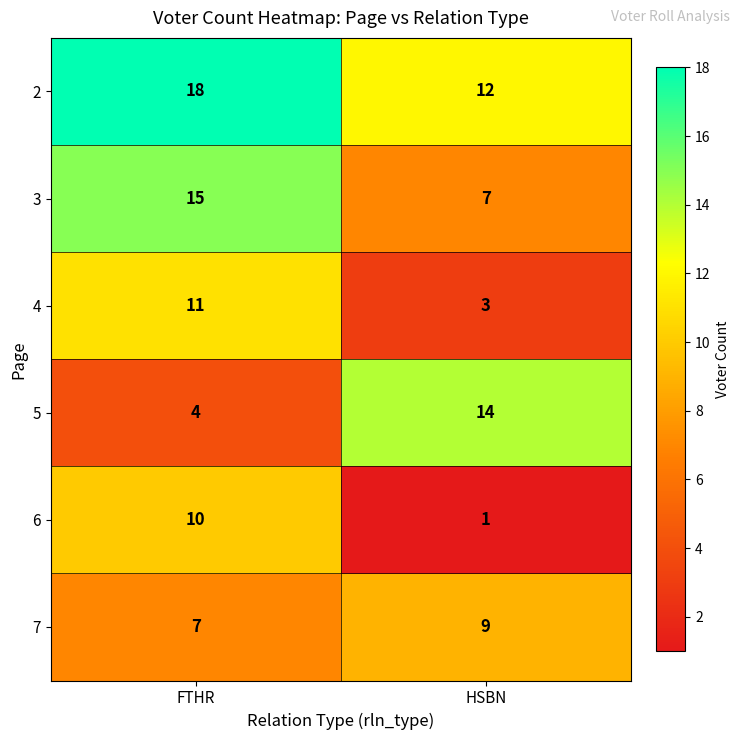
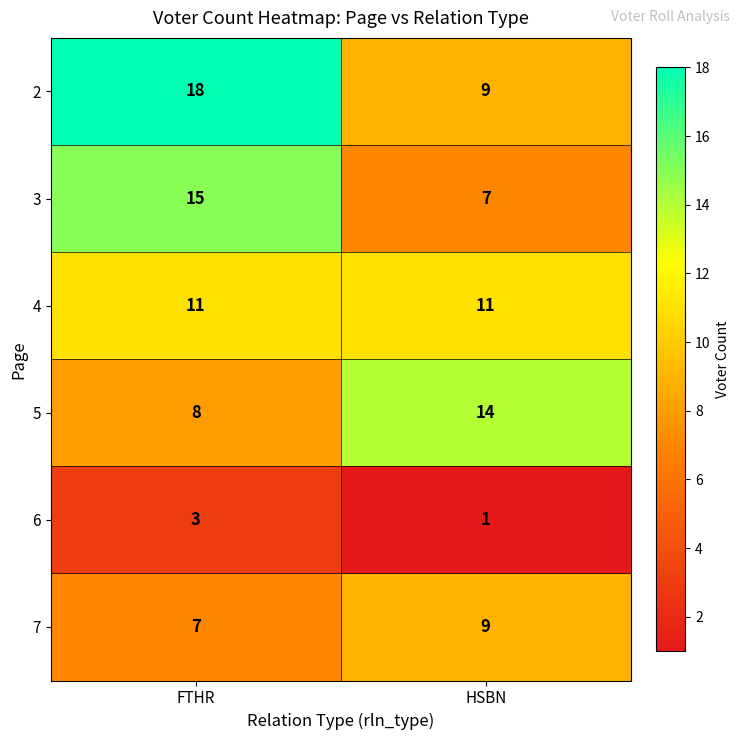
2, HSBN: 12 -> 9
4, HSBN: 3 -> 11
5, FTHR: 4 -> 8
6, FTHR: 10 -> 3
